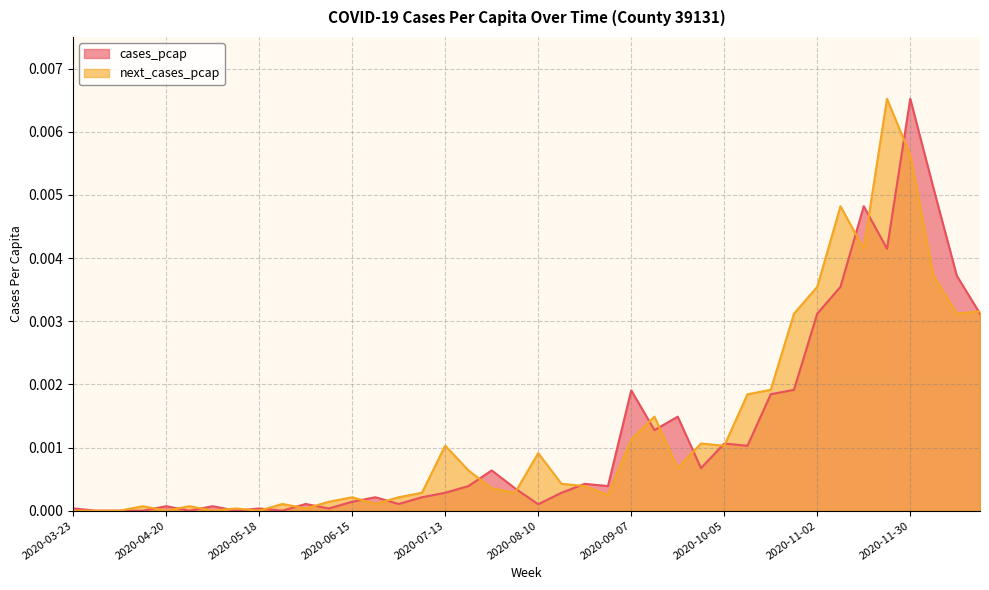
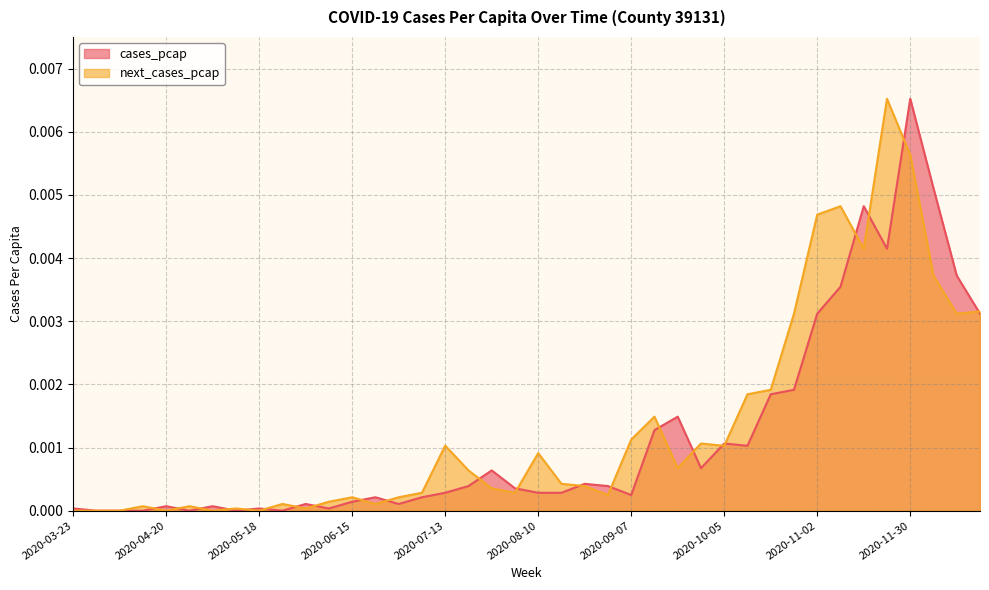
cases_pcap, 2020-08-10: 0.0001 -> 0.0003
cases_pcap, 2020-09-07: 0.0019 -> 0.0002
next_cases_pcap, 2020-11-02: 0.0035 -> 0.0047
